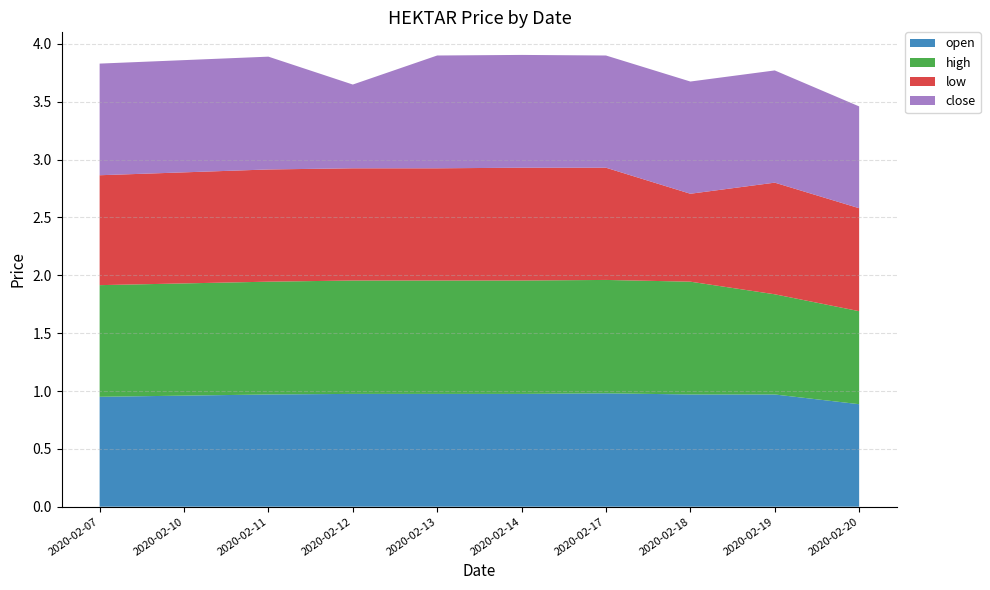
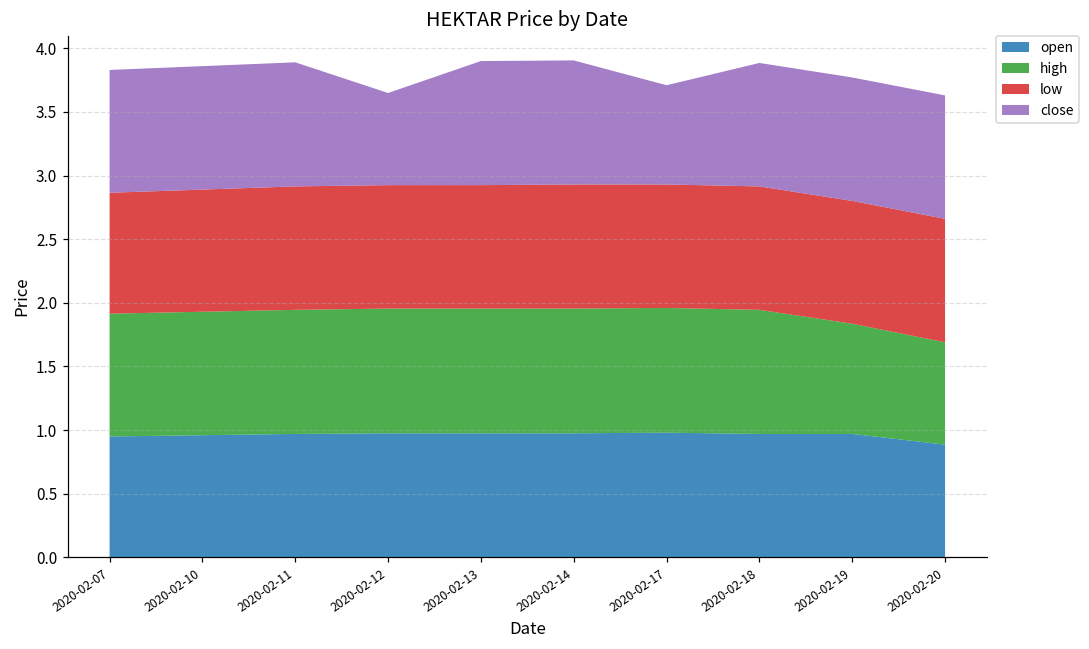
close, 2020-02-17: 0.97 -> 0.78
low, 2020-02-18: 0.76 -> 0.97
low, 2020-02-20: 0.89 -> 0.97
close, 2020-02-20: 0.88 -> 0.97
